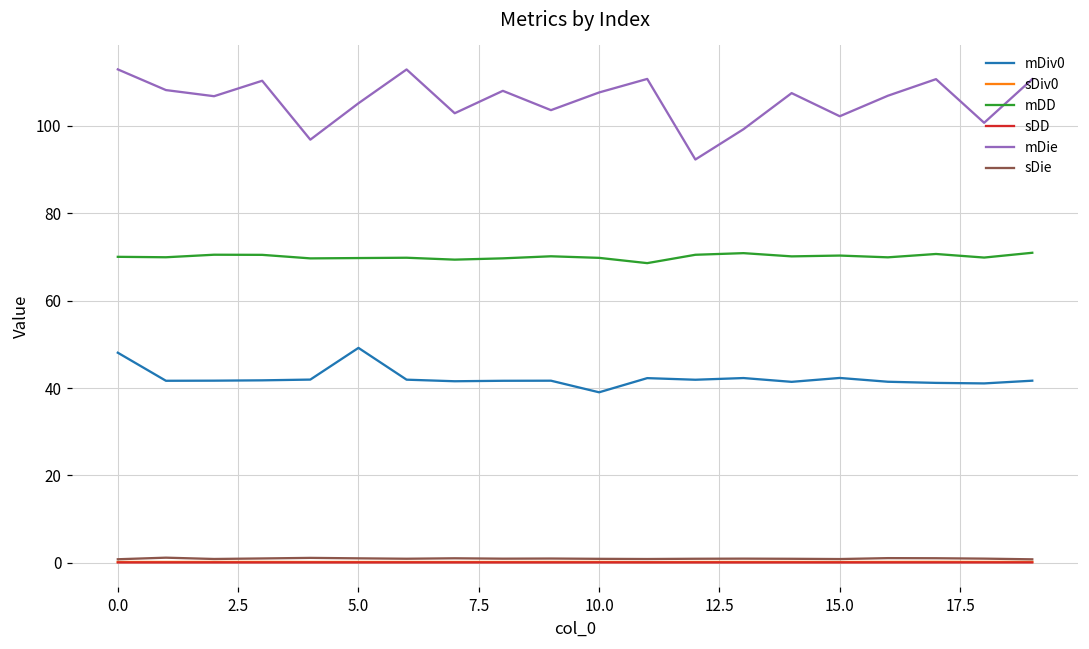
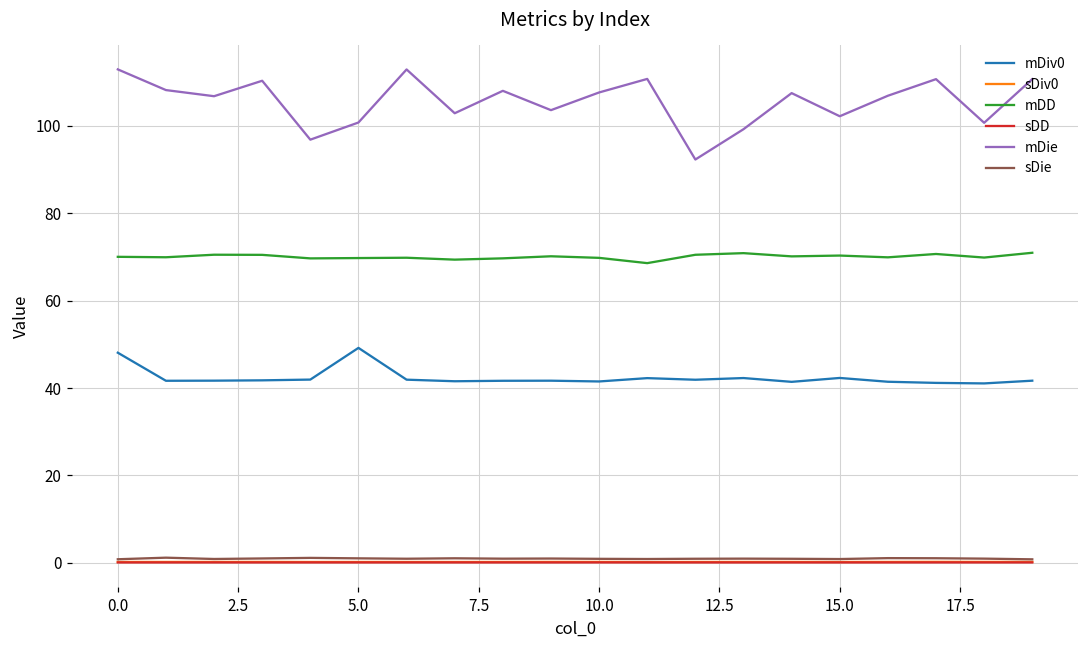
mDie, 5.0: 105 -> 101
mDiv0, 10.0: 39 -> 42
